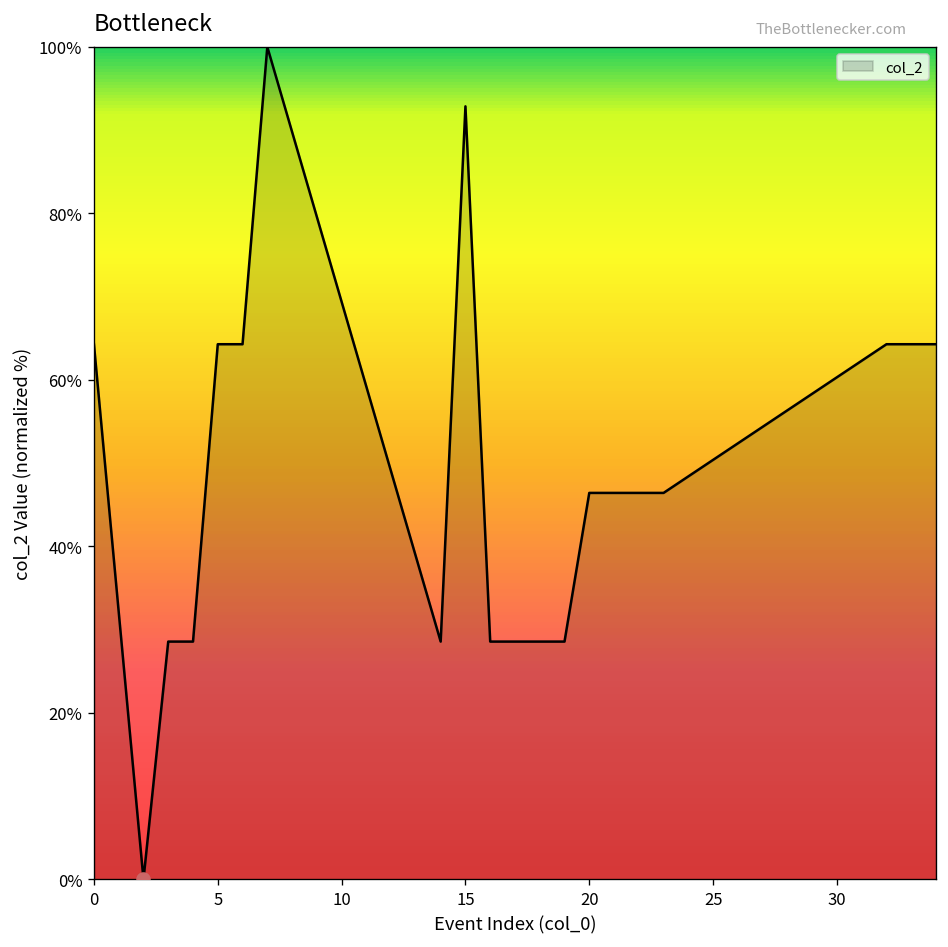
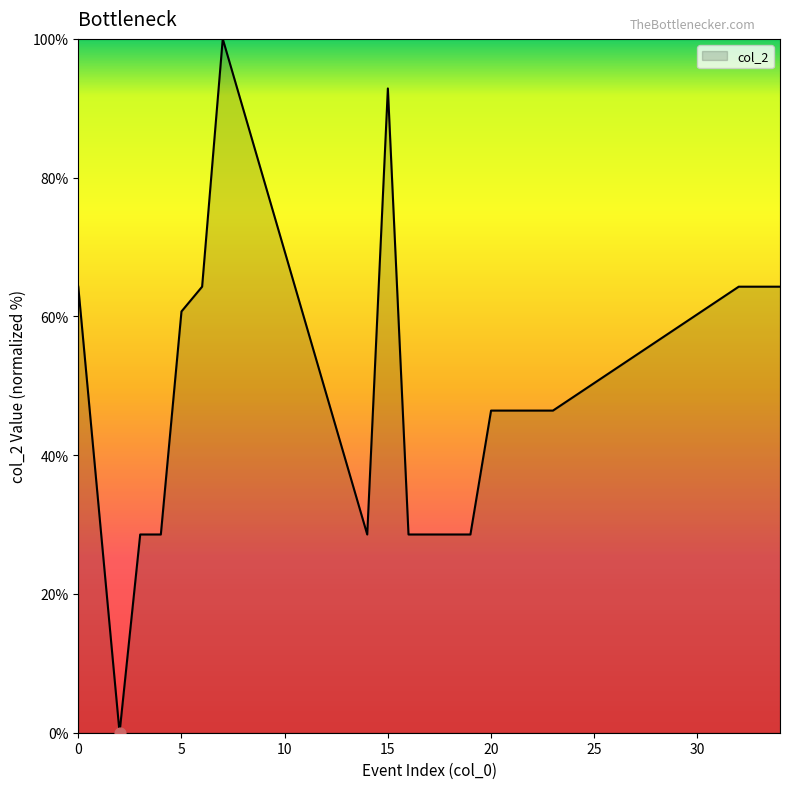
col_2, 5: 64% -> 61%
